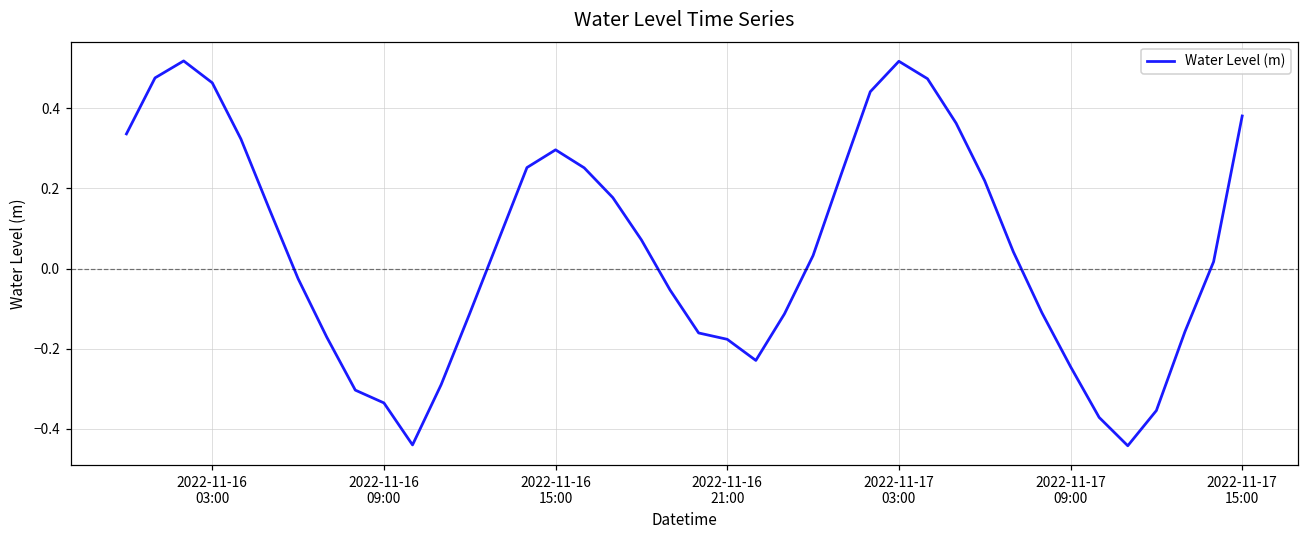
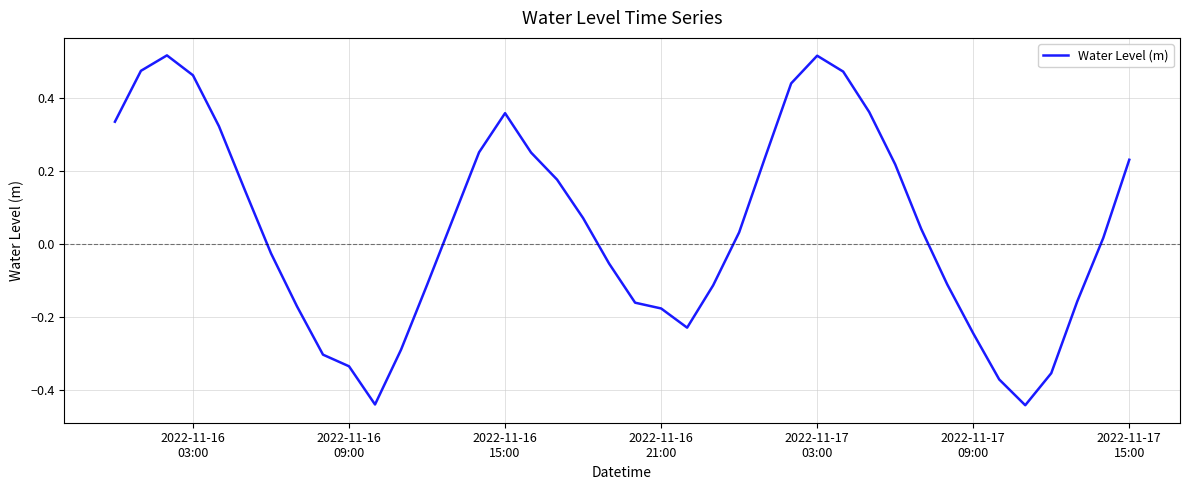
2022-11-16 15:00: 0.30 -> 0.36
2022-11-17 15:00: 0.38 -> 0.23
